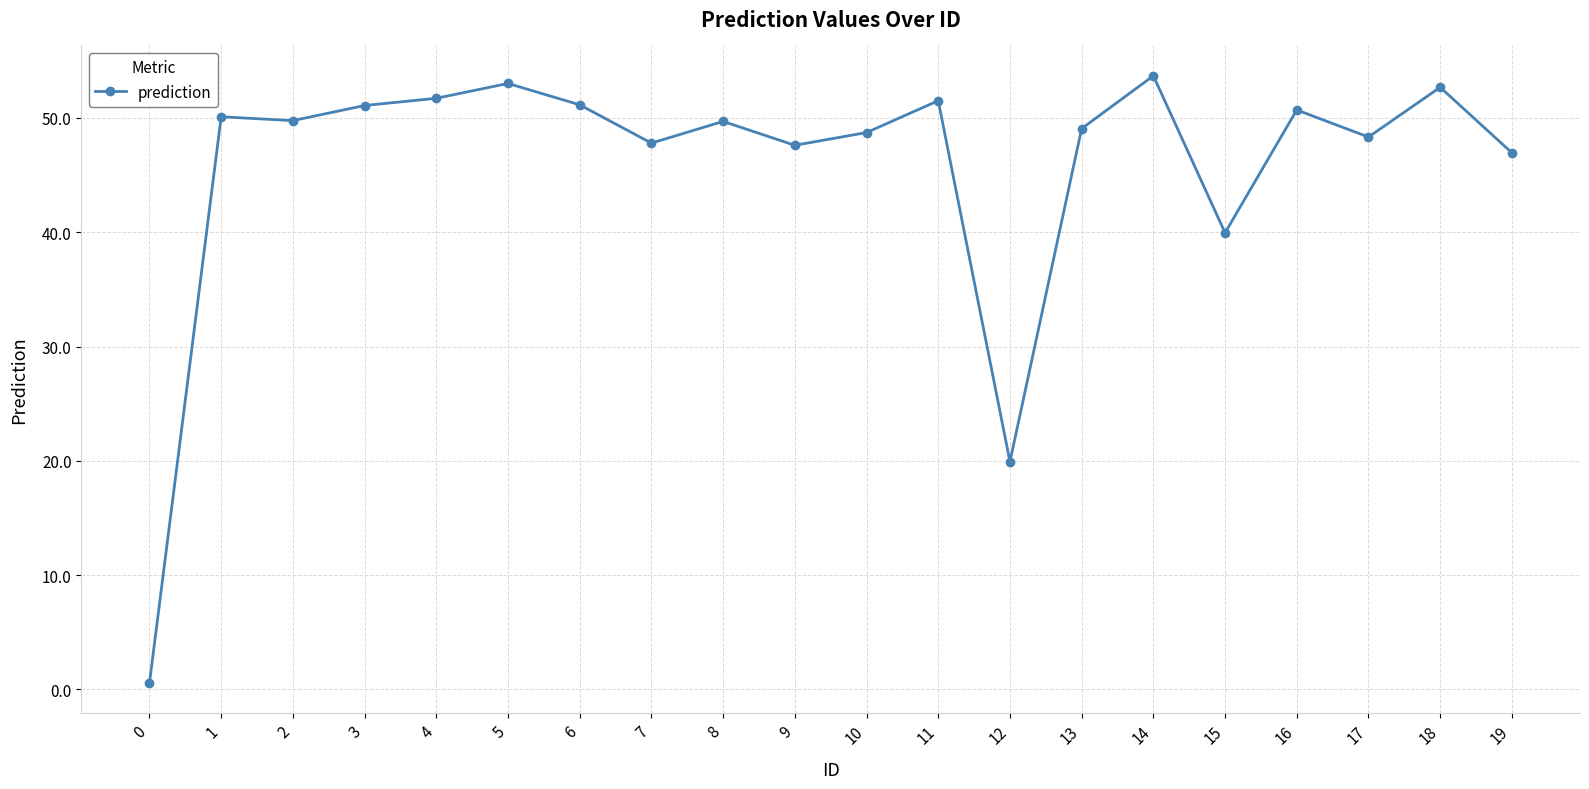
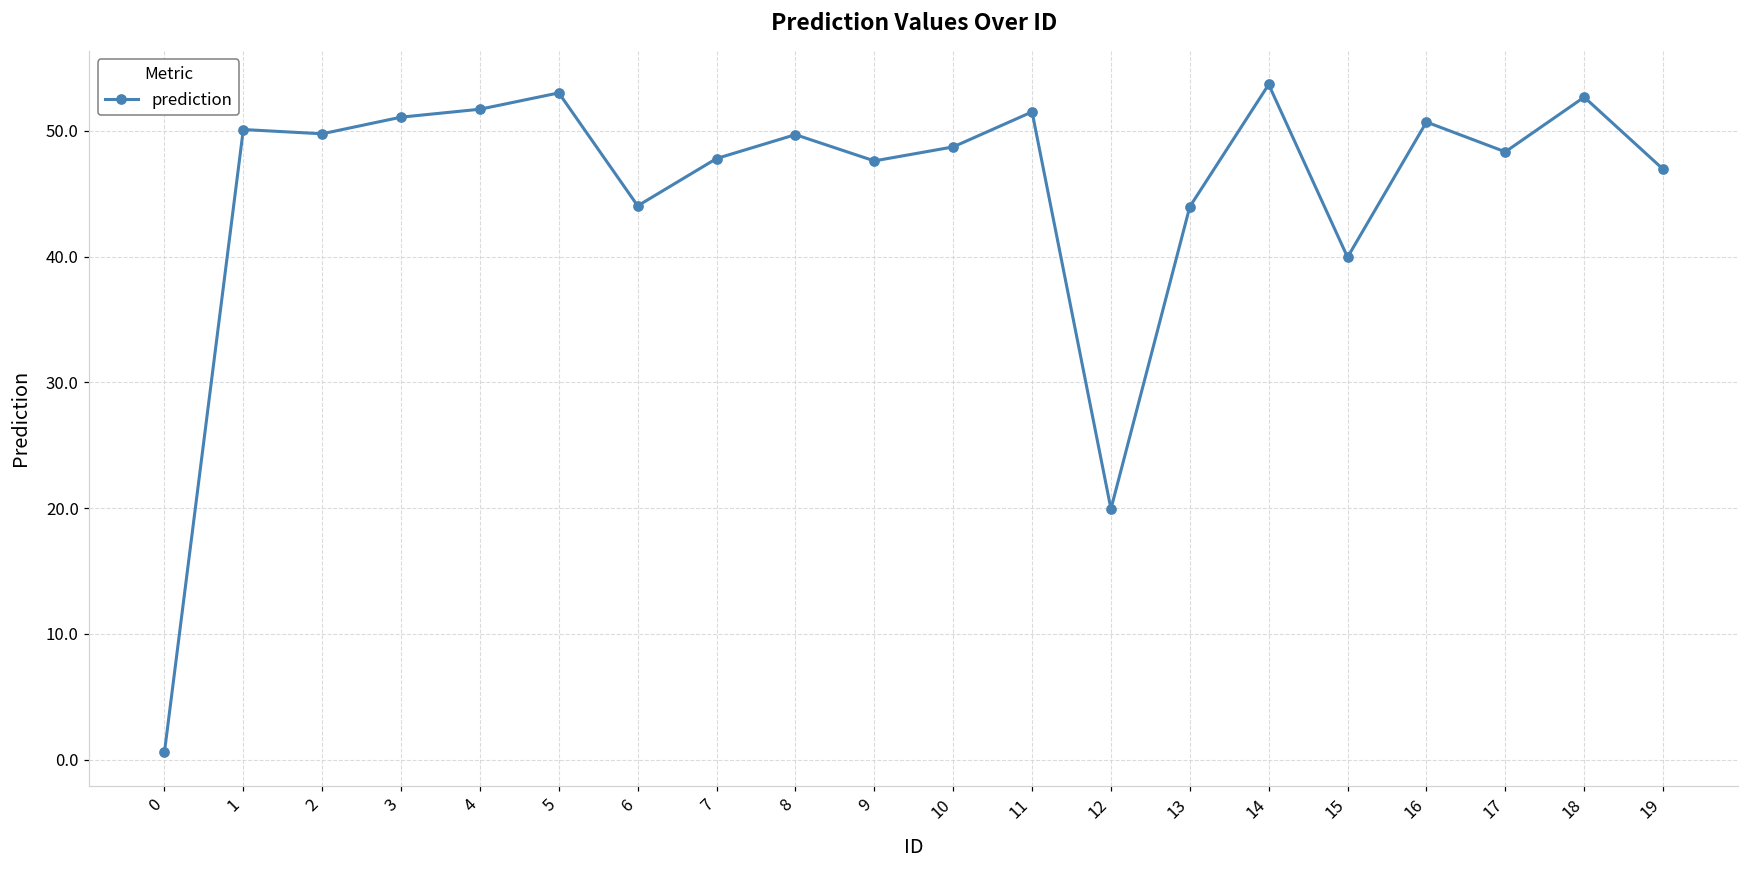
6: 51.1 -> 44.0
13: 49.1 -> 44.0
